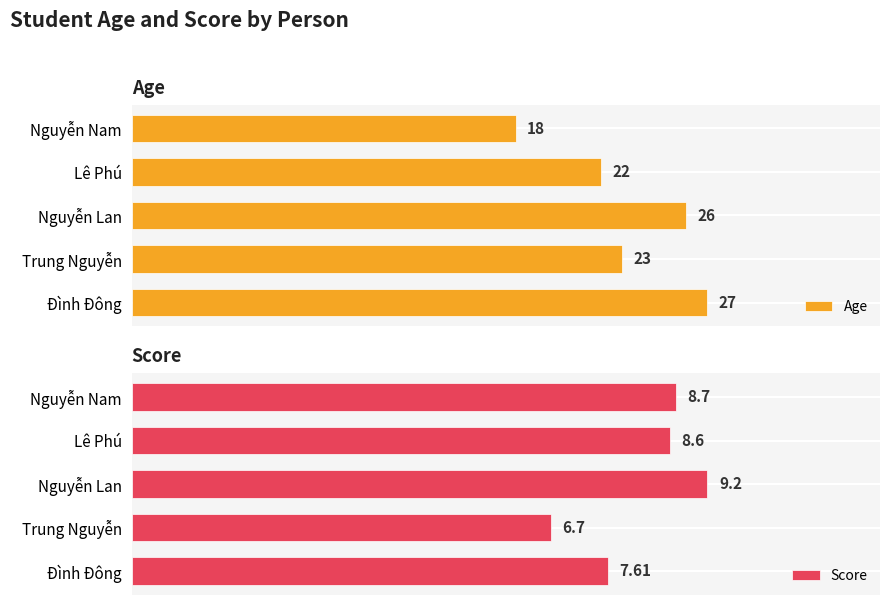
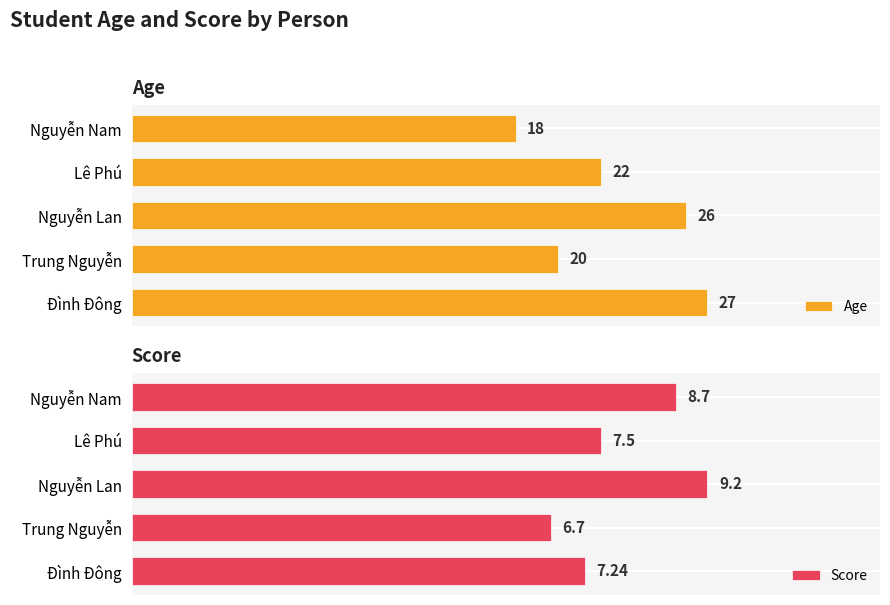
Age, Trung Nguyễn: 23 -> 20
Score, Lê Phú: 8.6 -> 7.5
Score, Đình Đông: 7.61 -> 7.24
